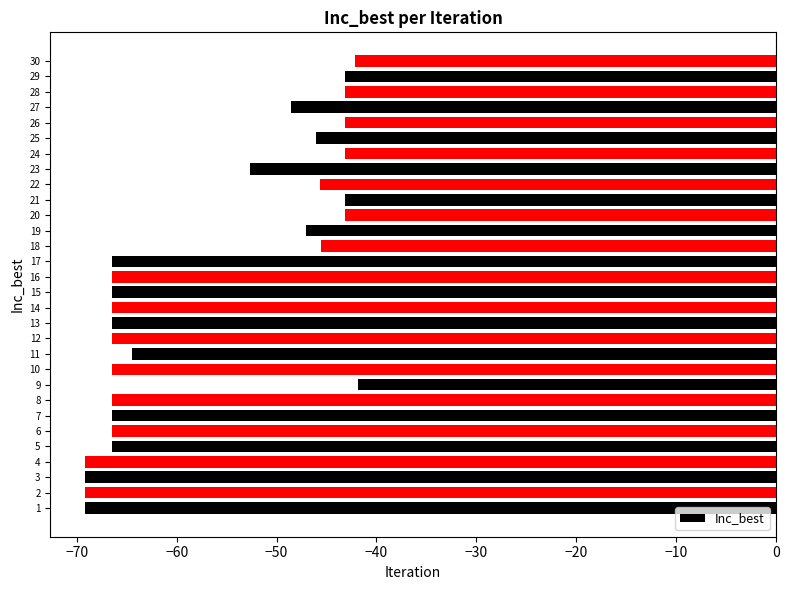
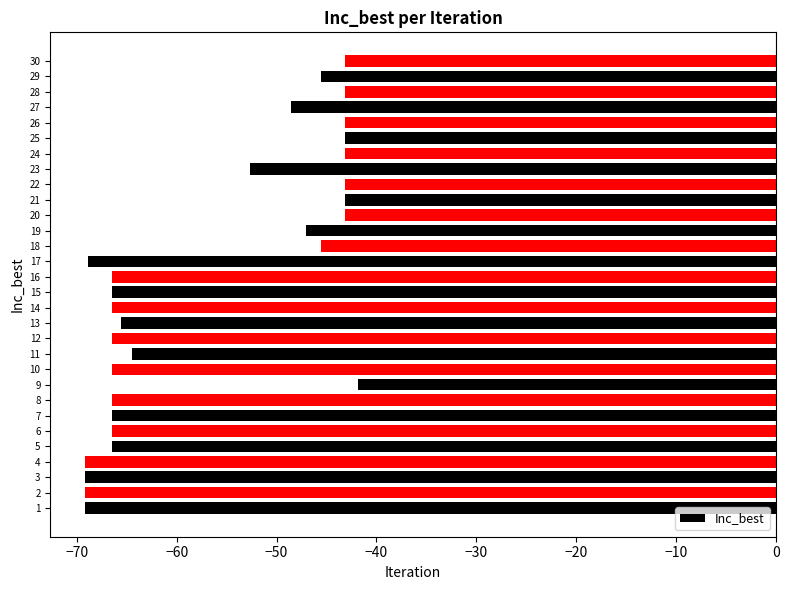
30: -42 -> -43
29: -43 -> -46
25: -46 -> -43
22: -46 -> -43
17: -66 -> -69
13: -66.4 -> -65.6
